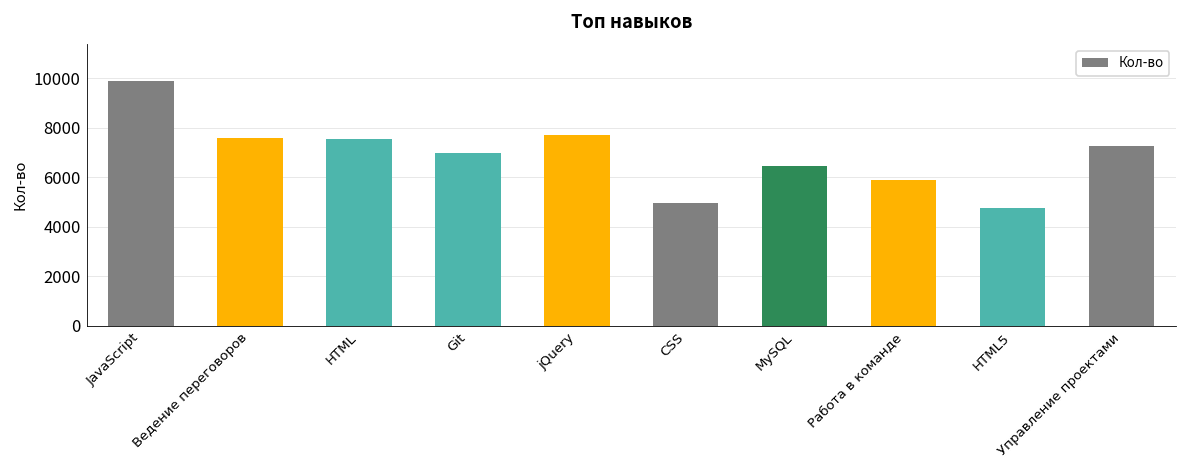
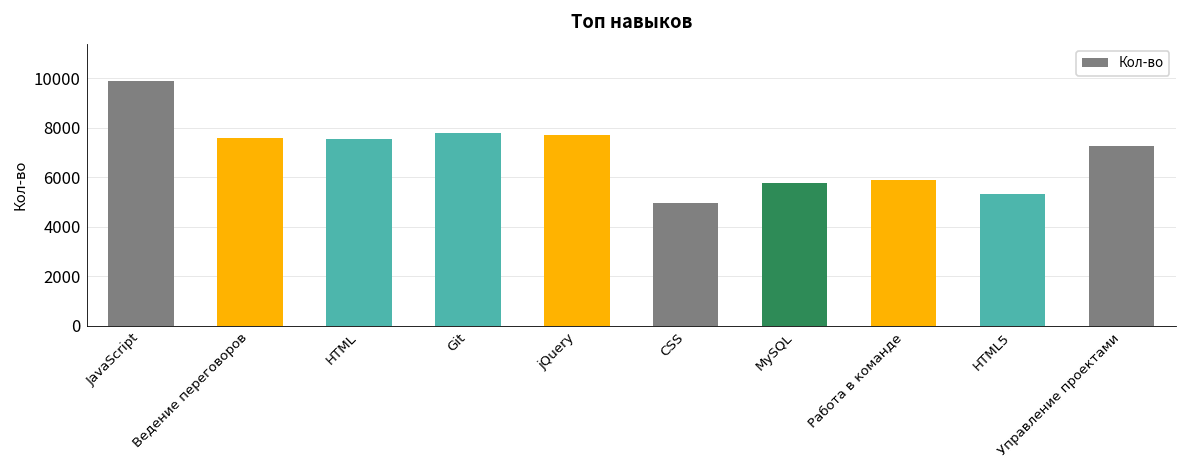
Git: 7000 -> 7800
MySQL: 6500 -> 5800
HTML5: 4700 -> 5300
